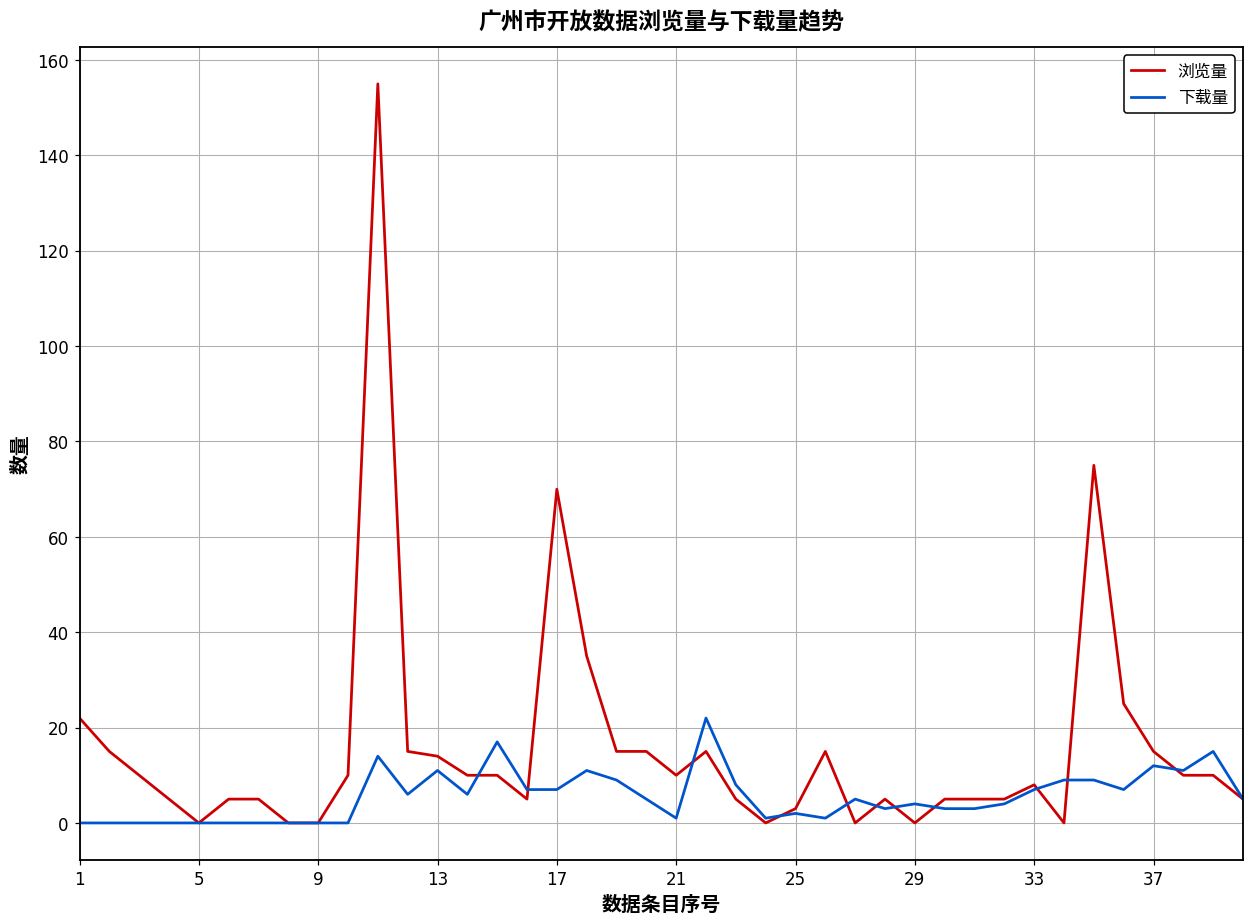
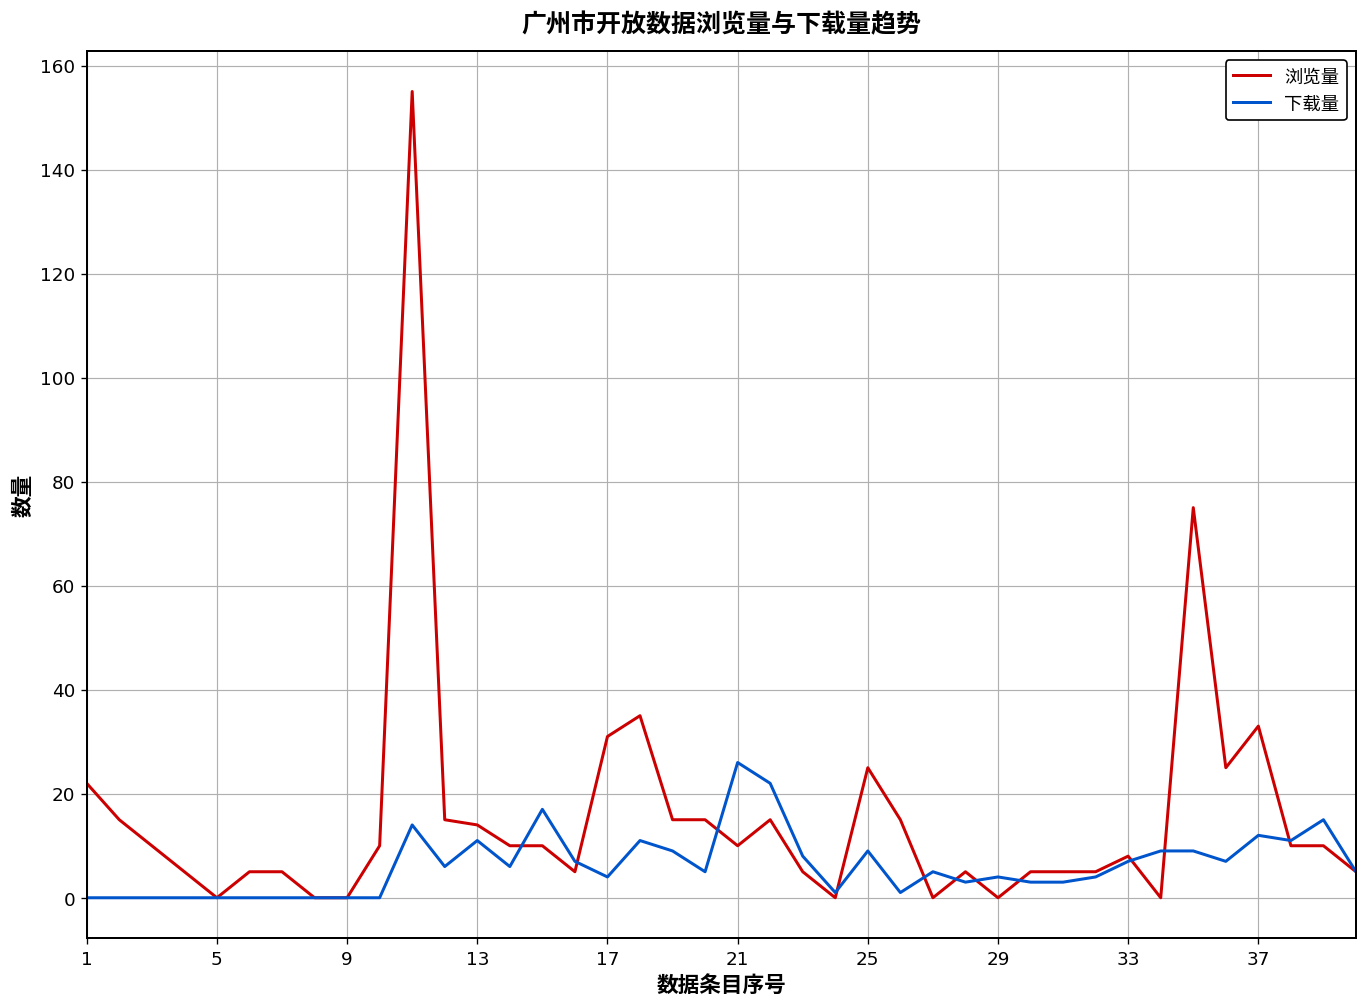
浏览量, 17: 70 -> 31
下载量, 17: 7 -> 4
下载量, 21: 1 -> 26
浏览量, 25: 3 -> 25
下载量, 25: 2 -> 9
浏览量, 37: 15 -> 33
